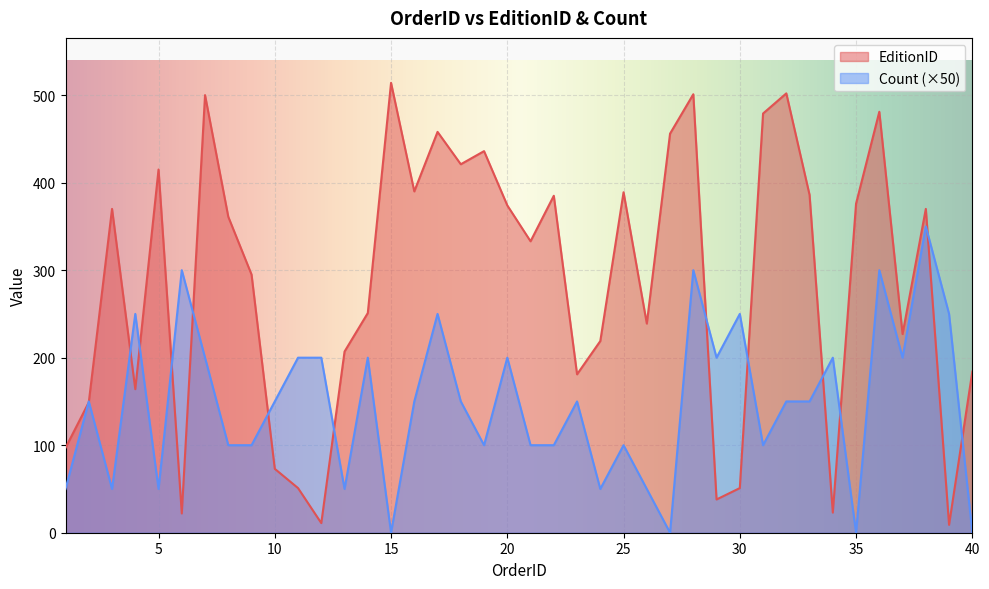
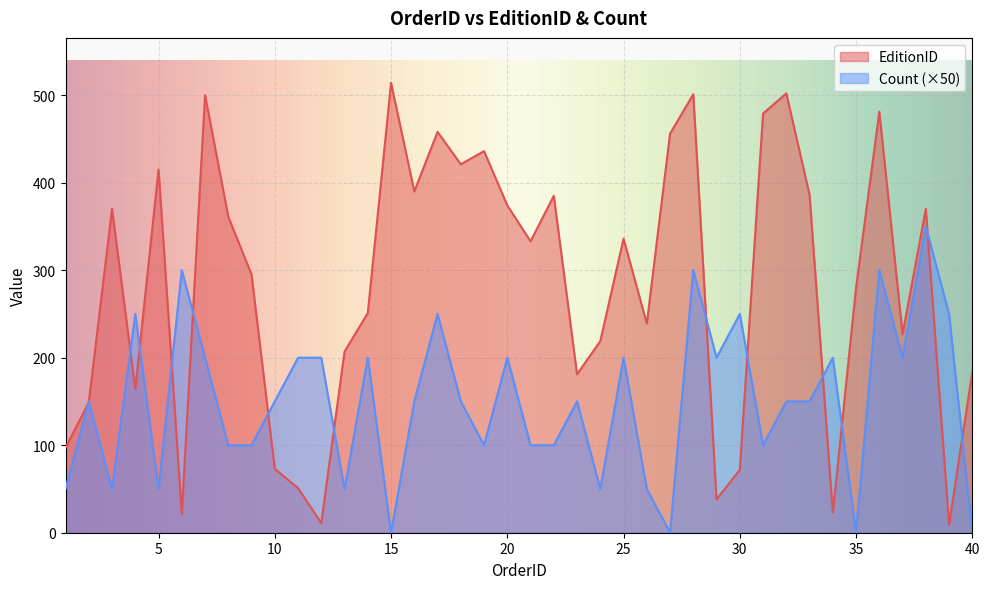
EditionID, 25: 390 -> 340
Count (×50), 25: 100 -> 200
EditionID, 30: 50 -> 70
EditionID, 35: 380 -> 280
